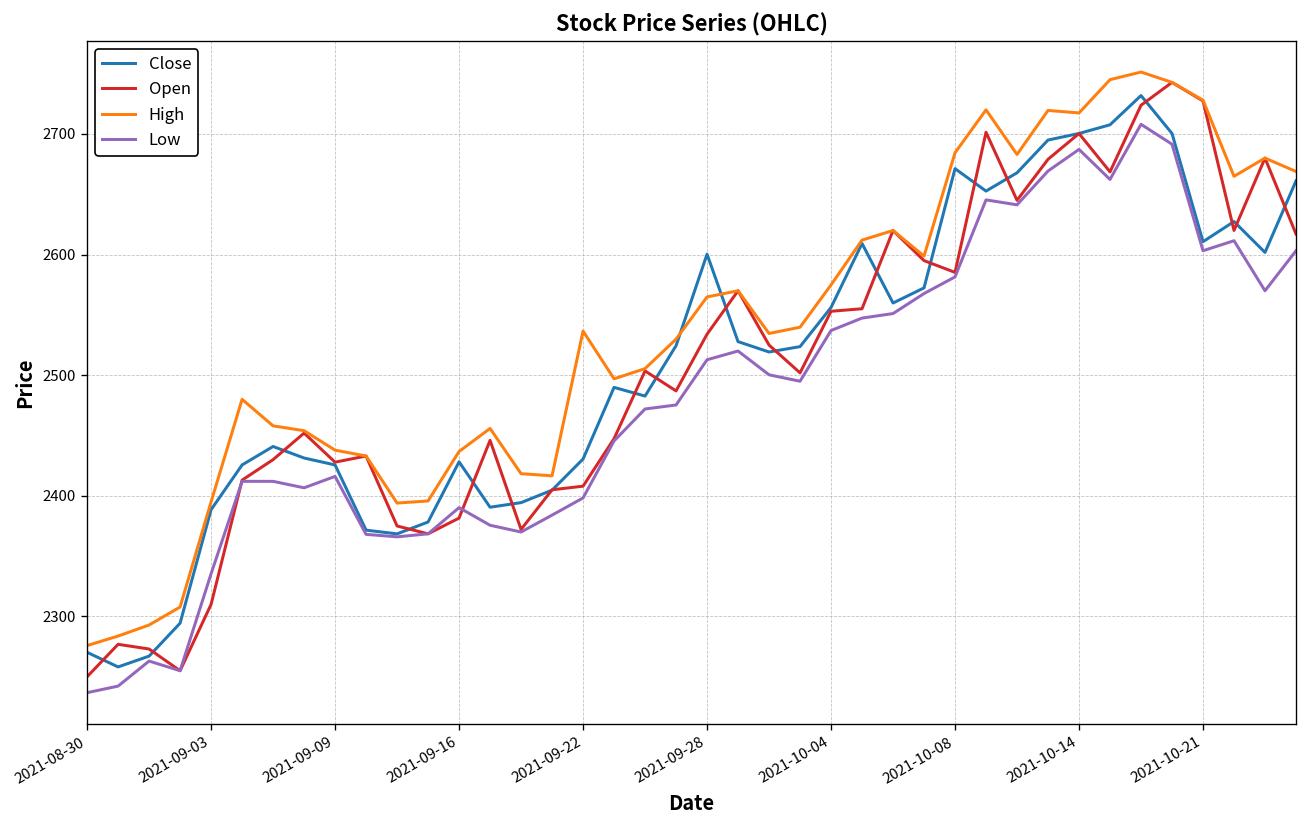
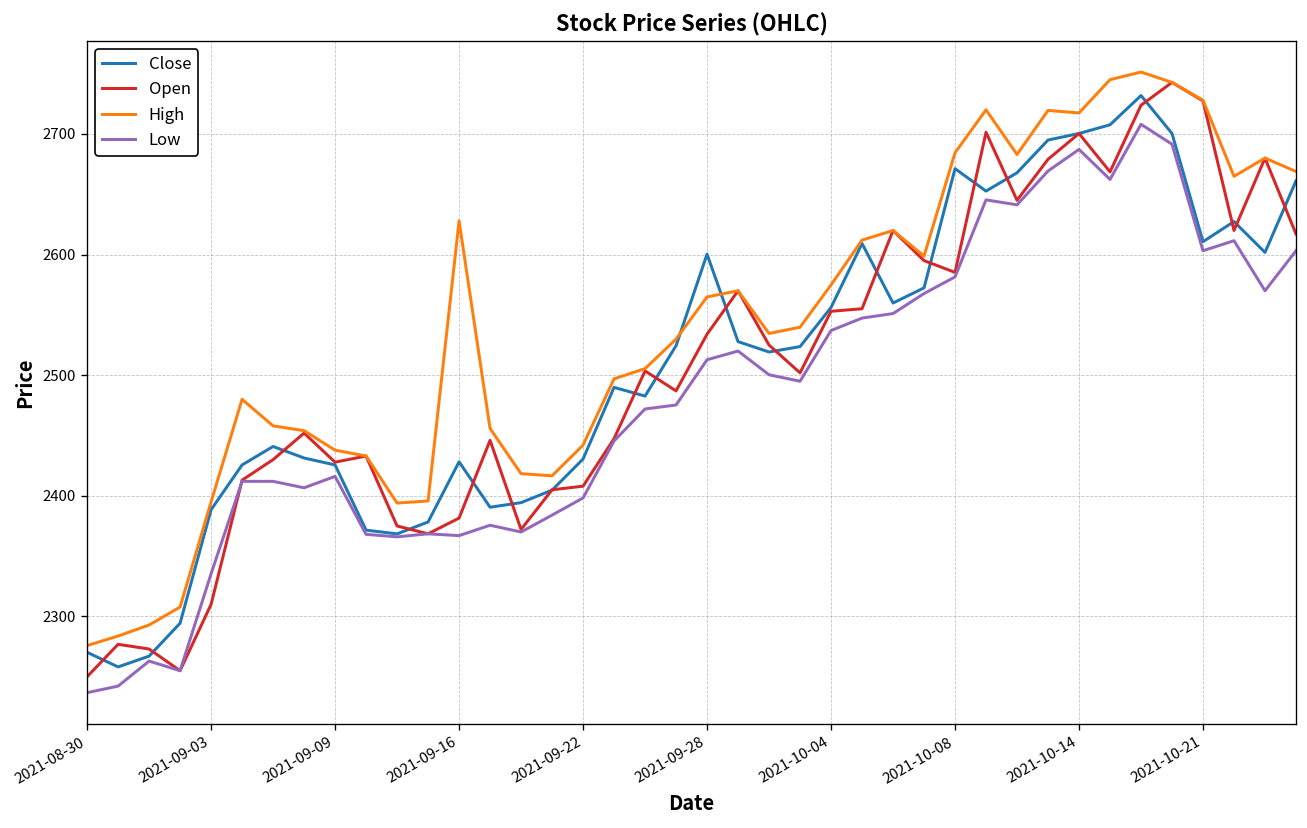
High, 2021-09-16: 2437 -> 2628
Low, 2021-09-16: 2390 -> 2367
High, 2021-09-22: 2537 -> 2442
